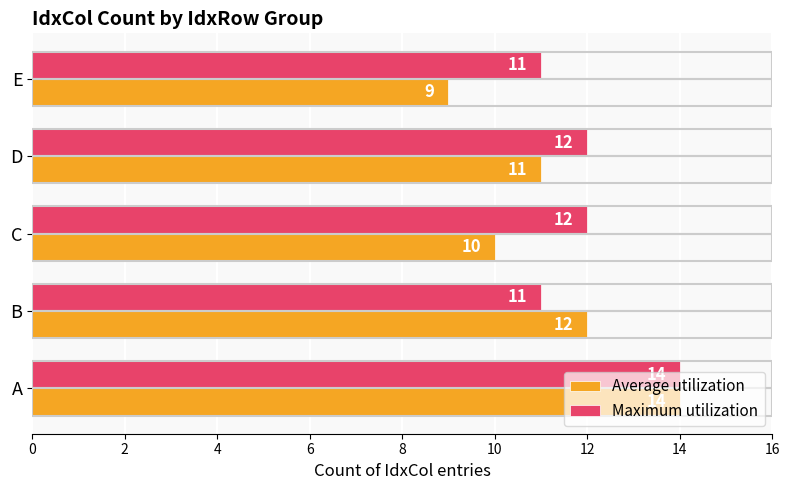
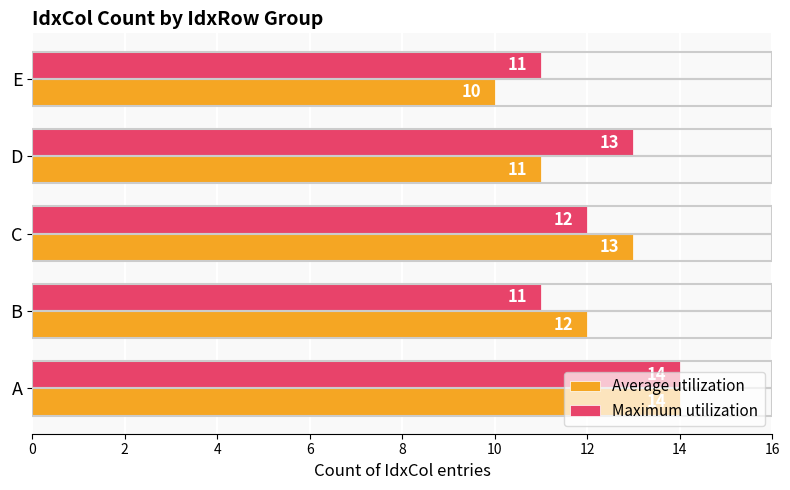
Average utilization, E: 9 -> 10
Maximum utilization, D: 12 -> 13
Average utilization, C: 10 -> 13
